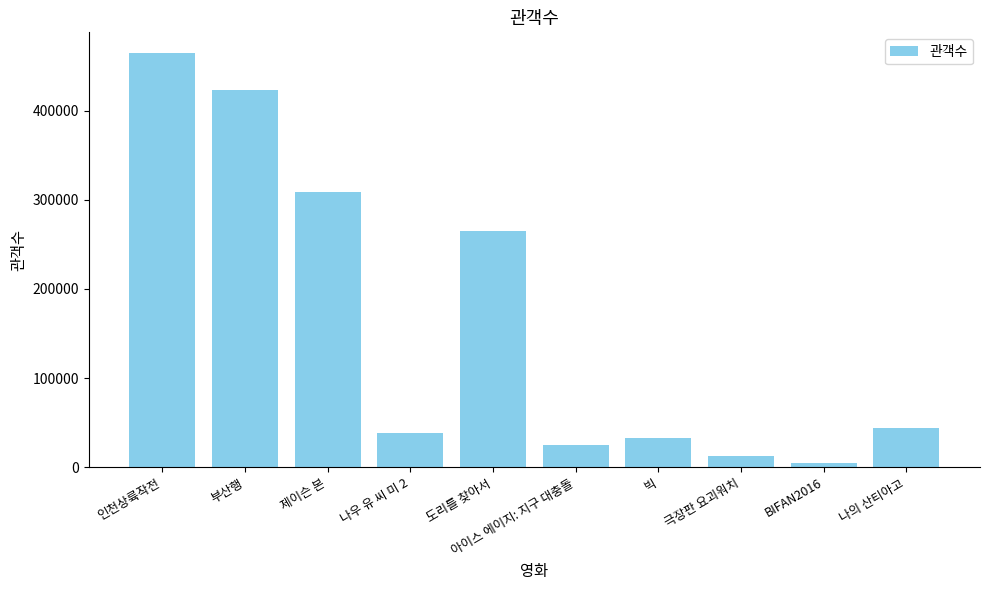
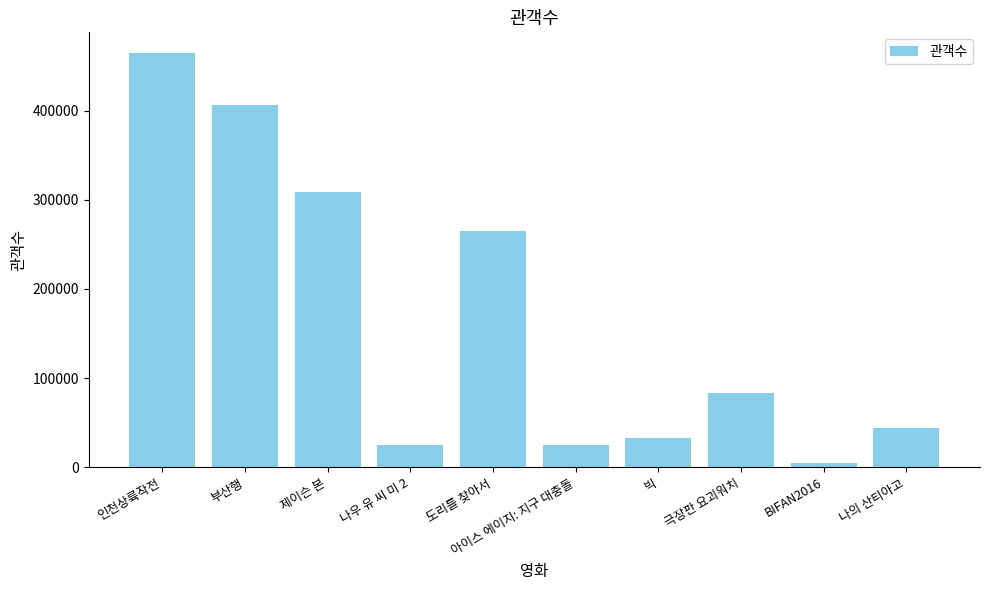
부산행: 420000 -> 410000
나우 유 씨 미 2: 40000 -> 30000
극장판 요괴워치: 10000 -> 80000
